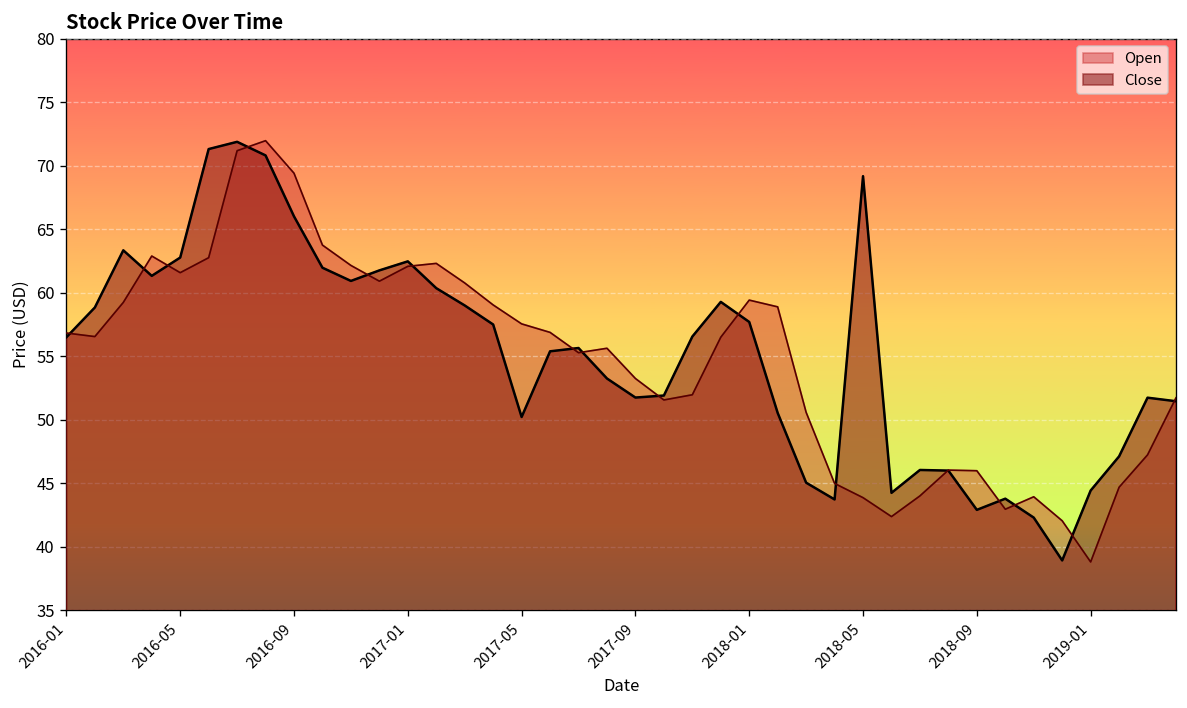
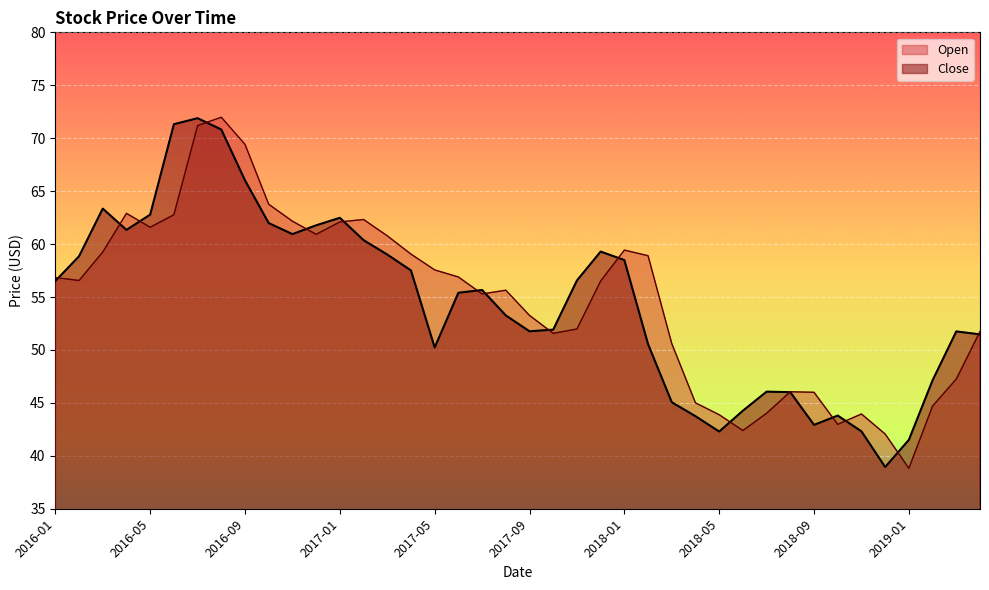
Close, 2018-01: 57.7 -> 58.5
Close, 2018-05: 69.2 -> 42.3
Close, 2019-01: 44.4 -> 41.5
